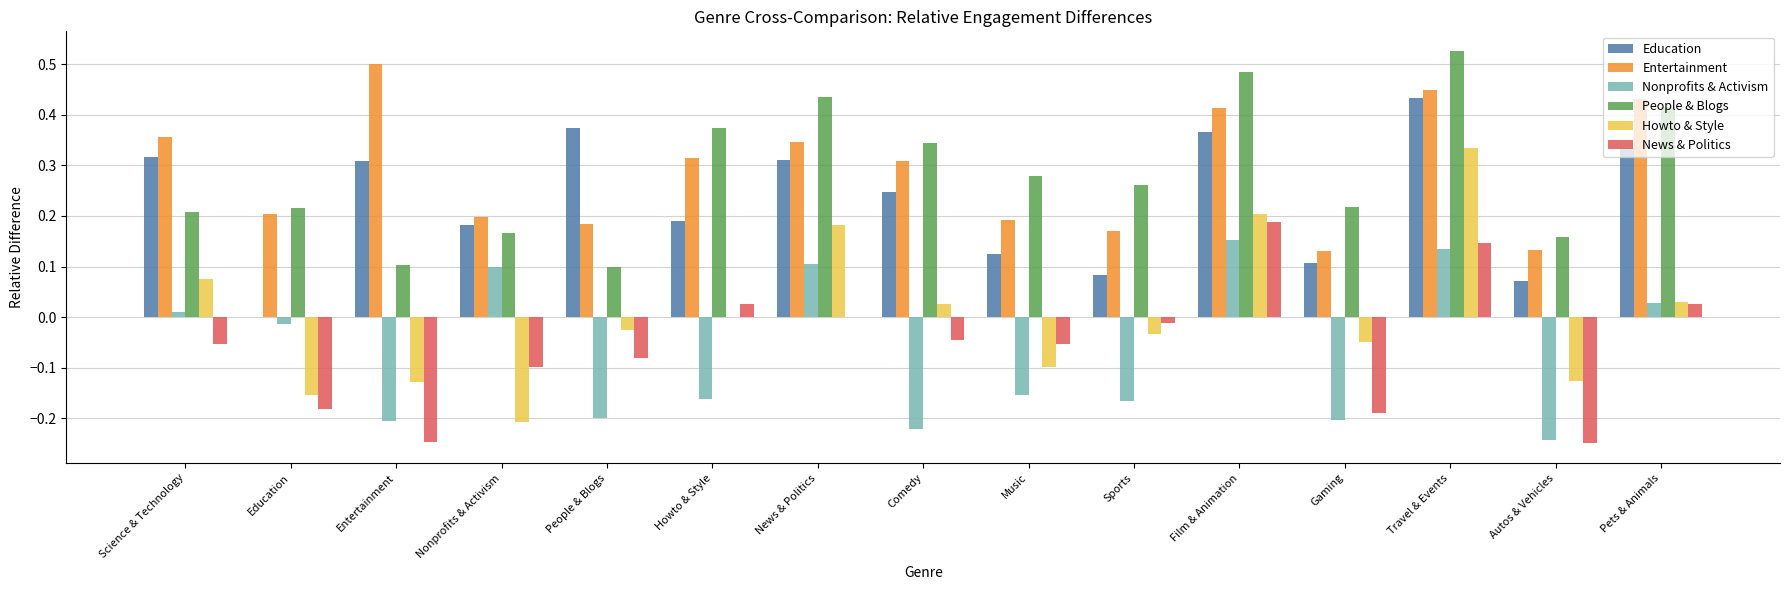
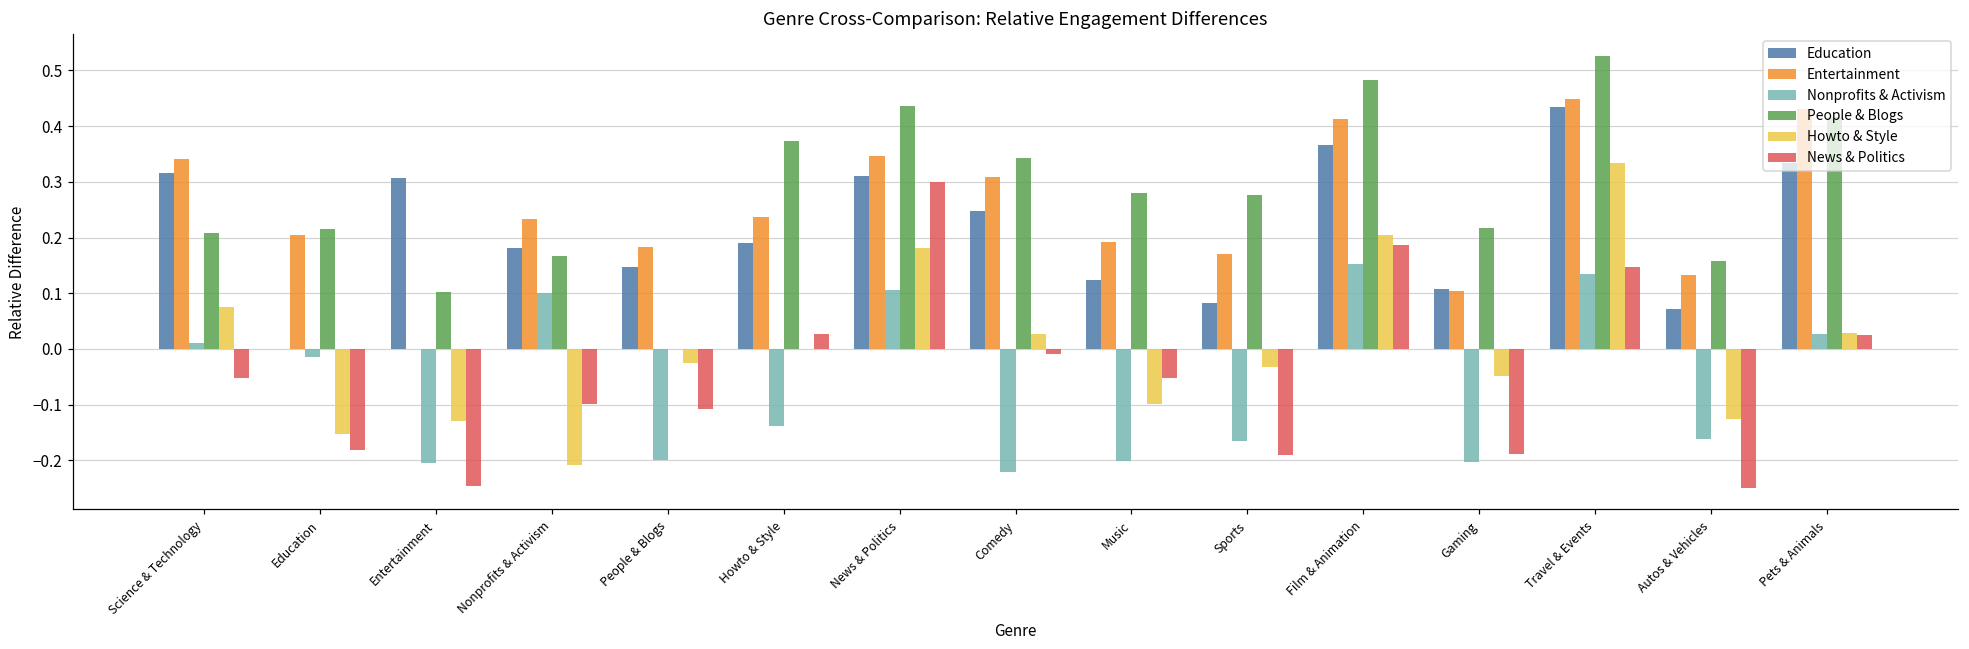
Entertainment, Science & Technology: 0.36 -> 0.34
Entertainment, Entertainment: 0.5 -> 0.0
Entertainment, Nonprofits & Activism: 0.20 -> 0.23
Education, People & Blogs: 0.37 -> 0.15
People & Blogs, People & Blogs: 0.1 -> 0.0
News & Politics, People & Blogs: -0.08 -> -0.11
Entertainment, Howto & Style: 0.31 -> 0.24
Nonprofits & Activism, Howto & Style: -0.16 -> -0.14
News & Politics, News & Politics: 0.0 -> 0.3
News & Politics, Comedy: -0.04 -> -0.01
Nonprofits & Activism, Music: -0.15 -> -0.20
People & Blogs, Sports: 0.26 -> 0.28
News & Politics, Sports: -0.01 -> -0.19
Entertainment, Gaming: 0.13 -> 0.10
Nonprofits & Activism, Autos & Vehicles: -0.24 -> -0.16
